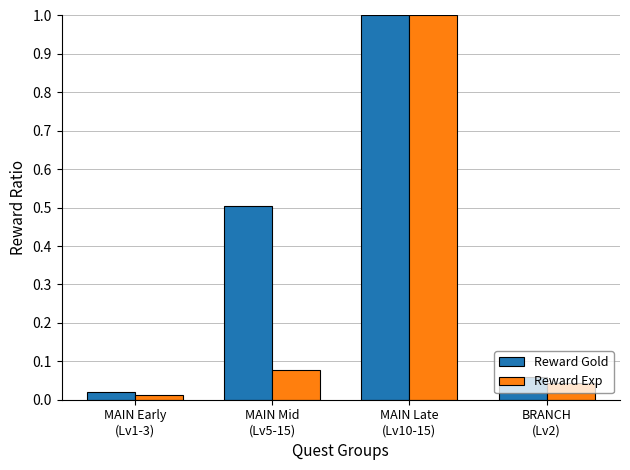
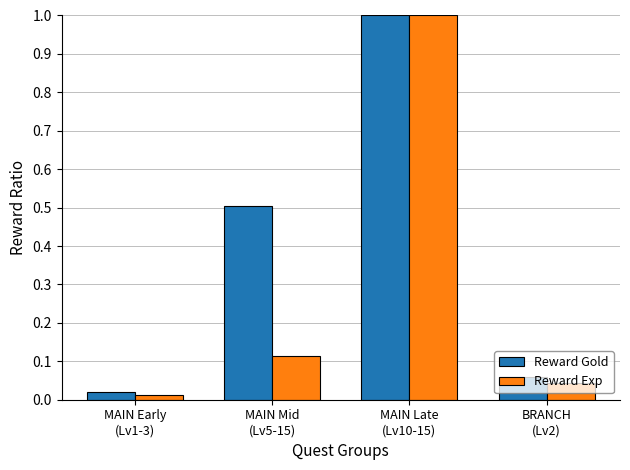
Reward Exp, MAIN Mid (Lv5-15): 0.08 -> 0.11
